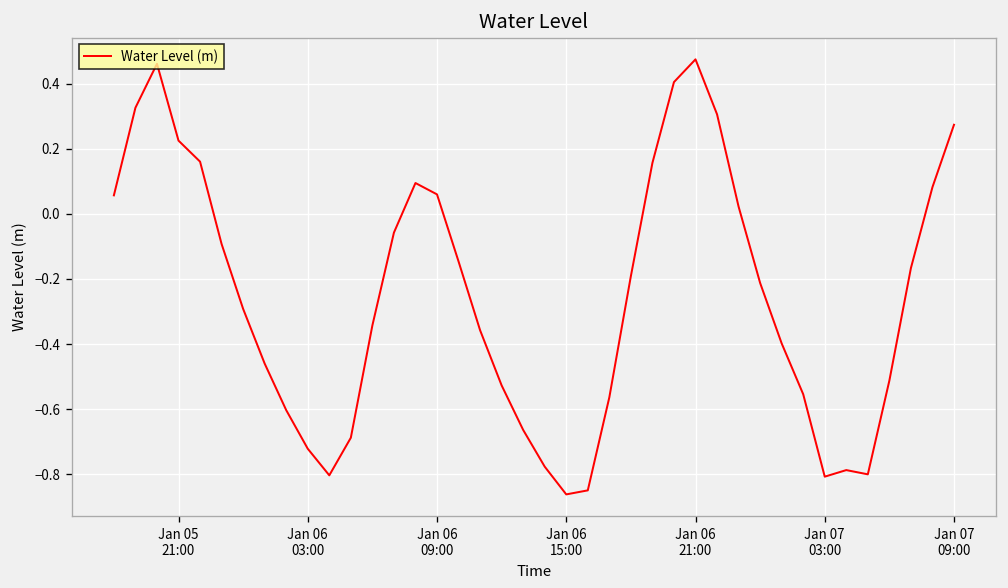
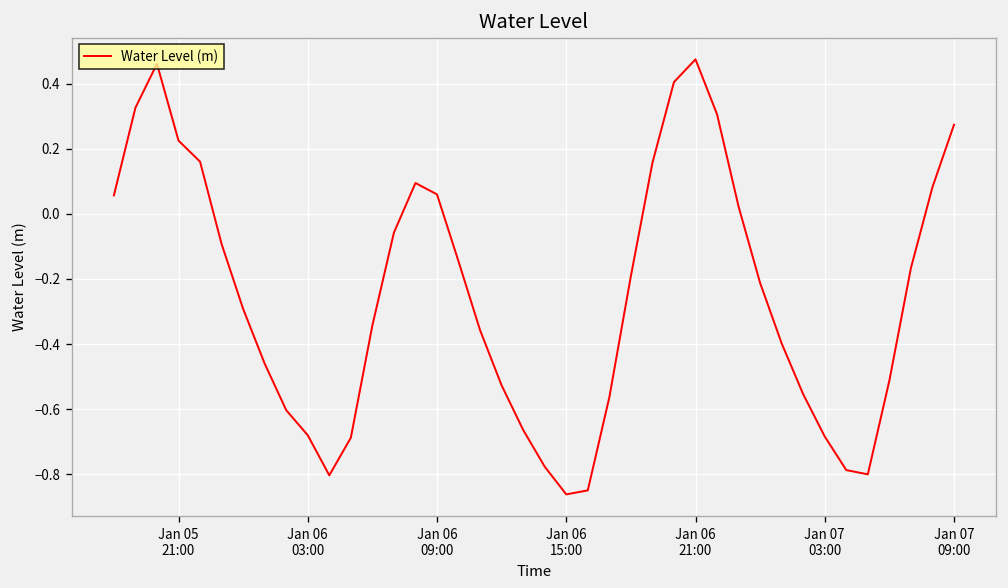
Jan 06 03:00: -0.72 -> -0.68
Jan 07 03:00: -0.81 -> -0.68
